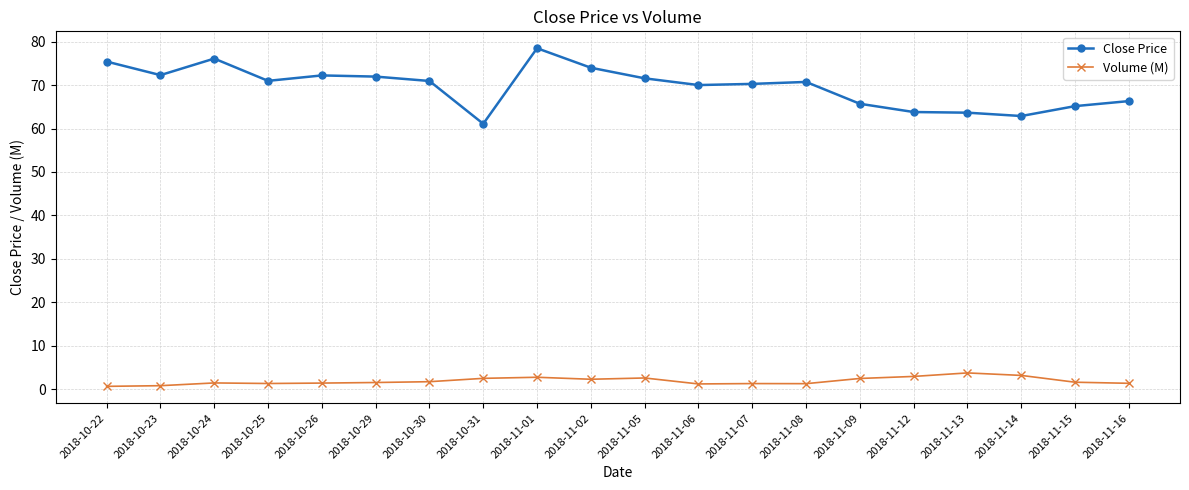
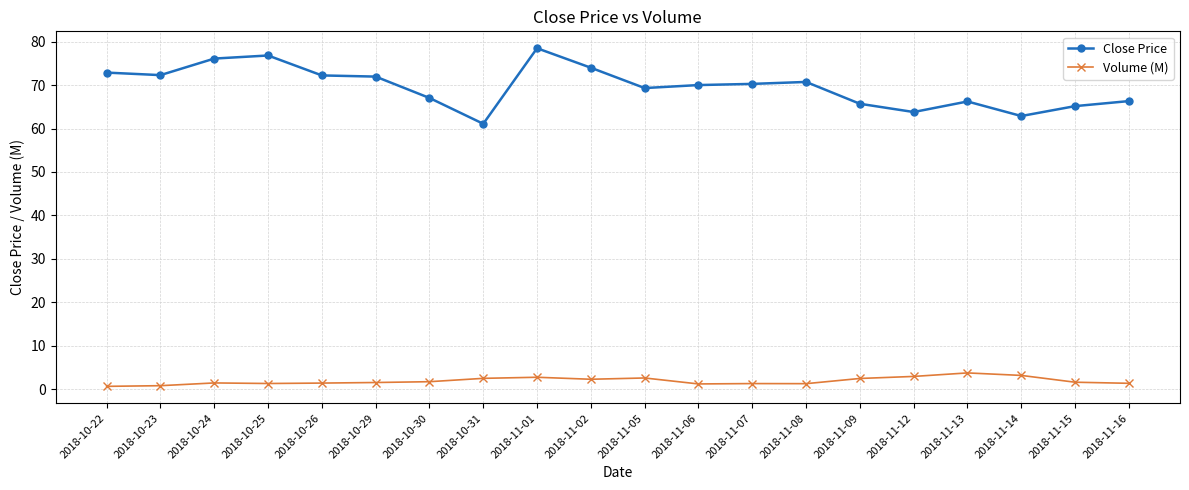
Close Price, 2018-10-22: 75 -> 73
Close Price, 2018-10-25: 71 -> 77
Close Price, 2018-10-30: 71 -> 67
Close Price, 2018-11-05: 72 -> 69
Close Price, 2018-11-13: 64 -> 66
